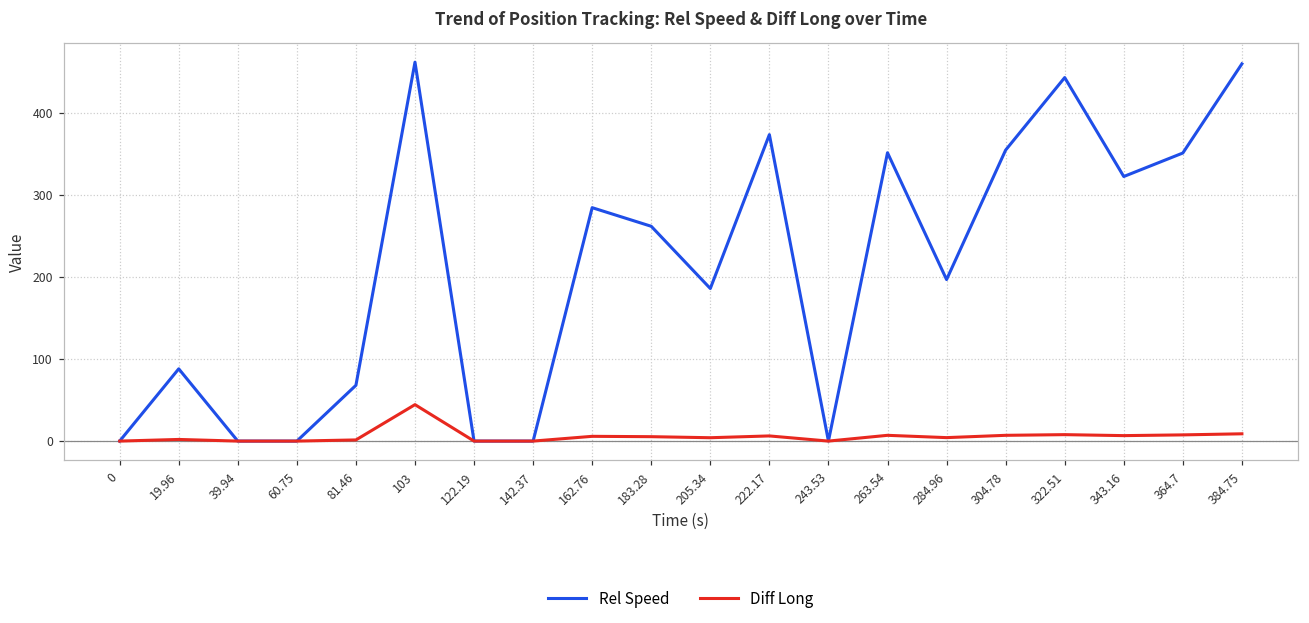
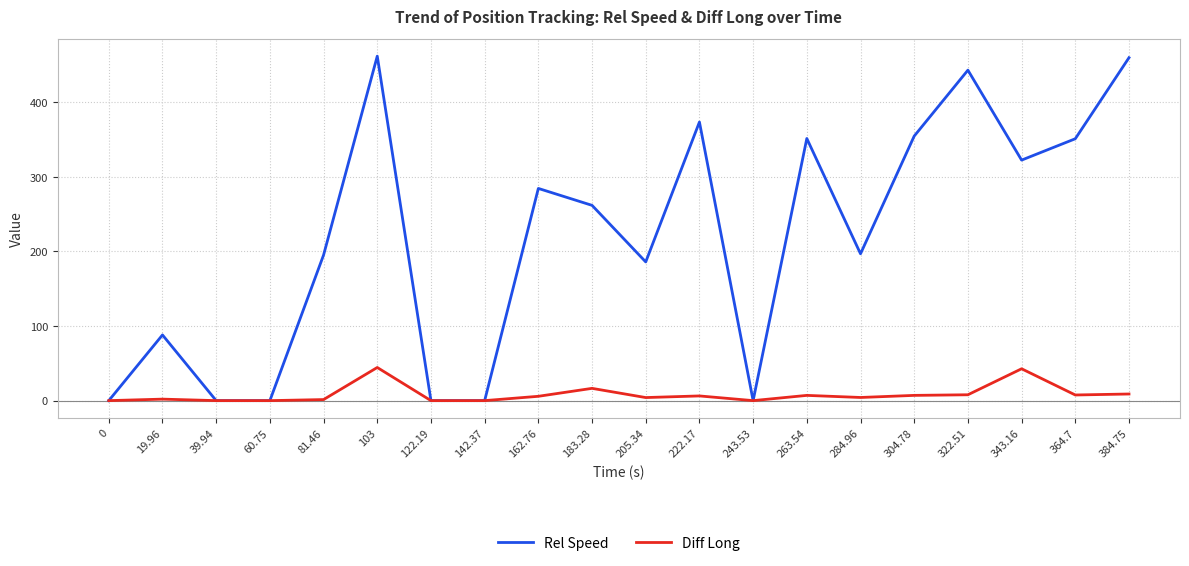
Rel Speed, 81.46: 70 -> 200
Diff Long, 183.28: 10 -> 20
Diff Long, 343.16: 10 -> 40
